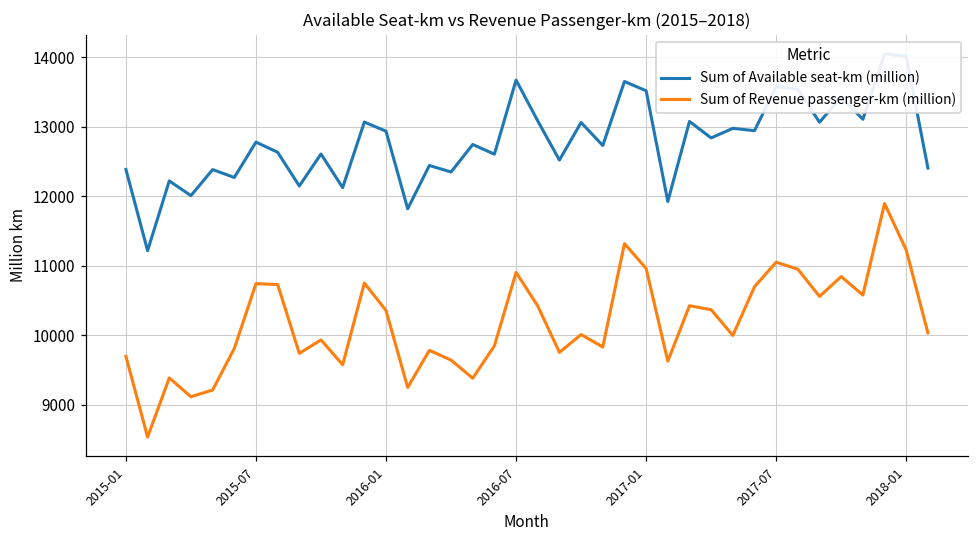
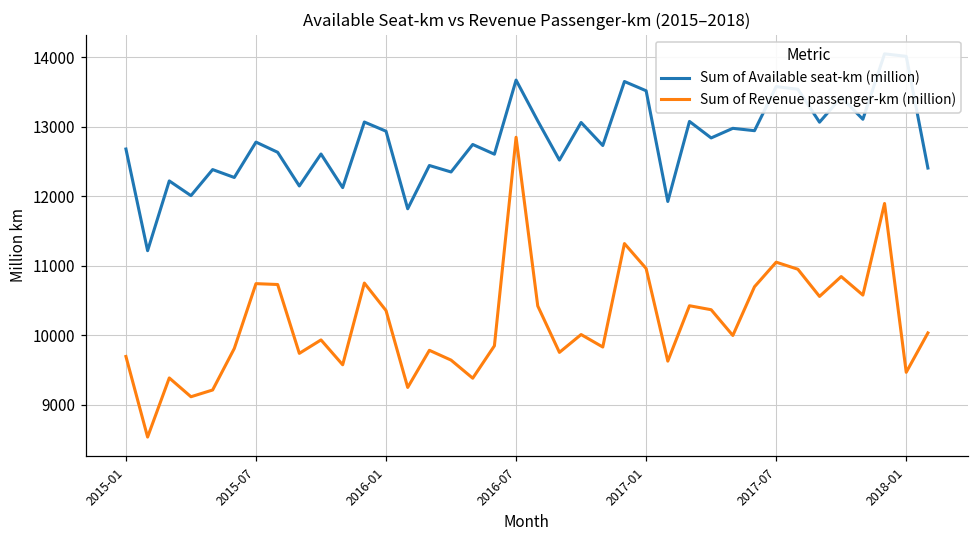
Sum of Available seat-km (million), 2015-01: 12400 -> 12700
Sum of Revenue passenger-km (million), 2016-07: 10900 -> 12800
Sum of Revenue passenger-km (million), 2018-01: 11200 -> 9500
